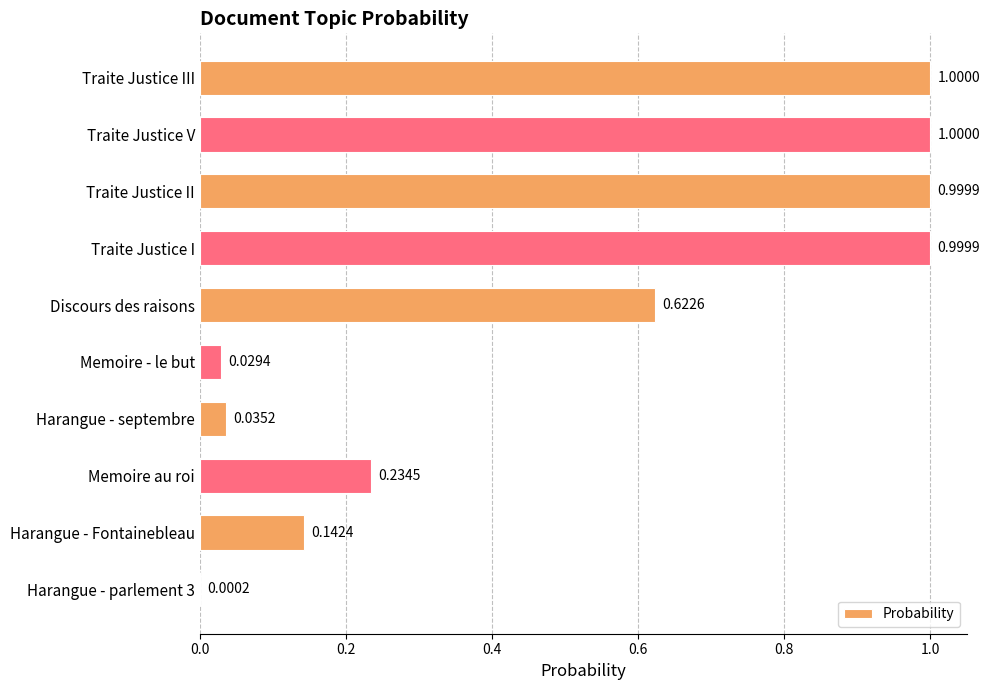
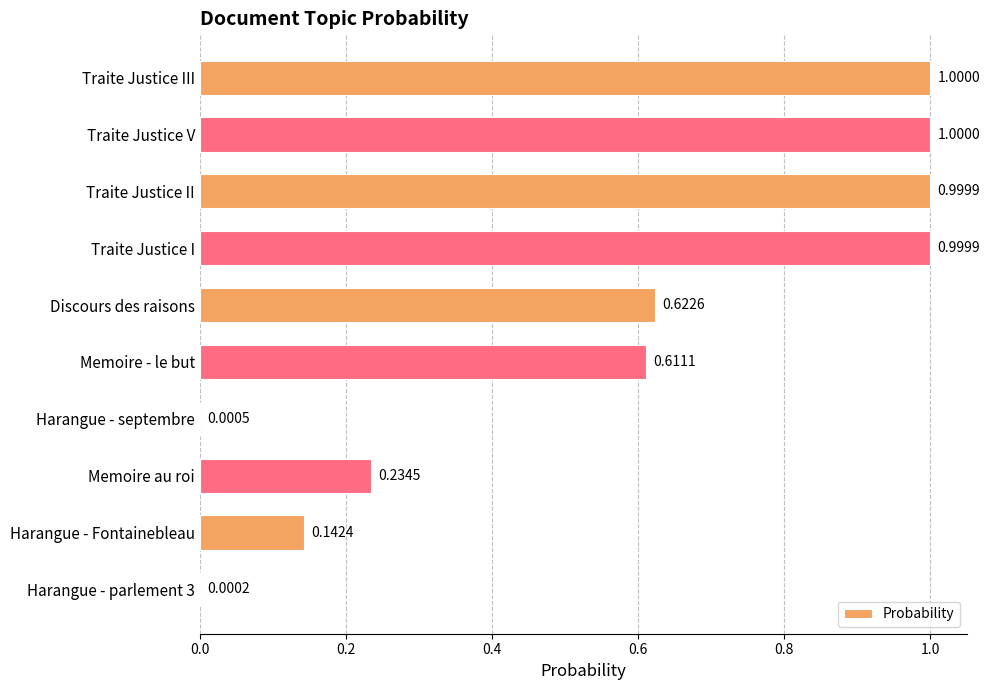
Memoire - le but: 0.0294 -> 0.6111
Harangue - septembre: 0.0352 -> 0.0005
